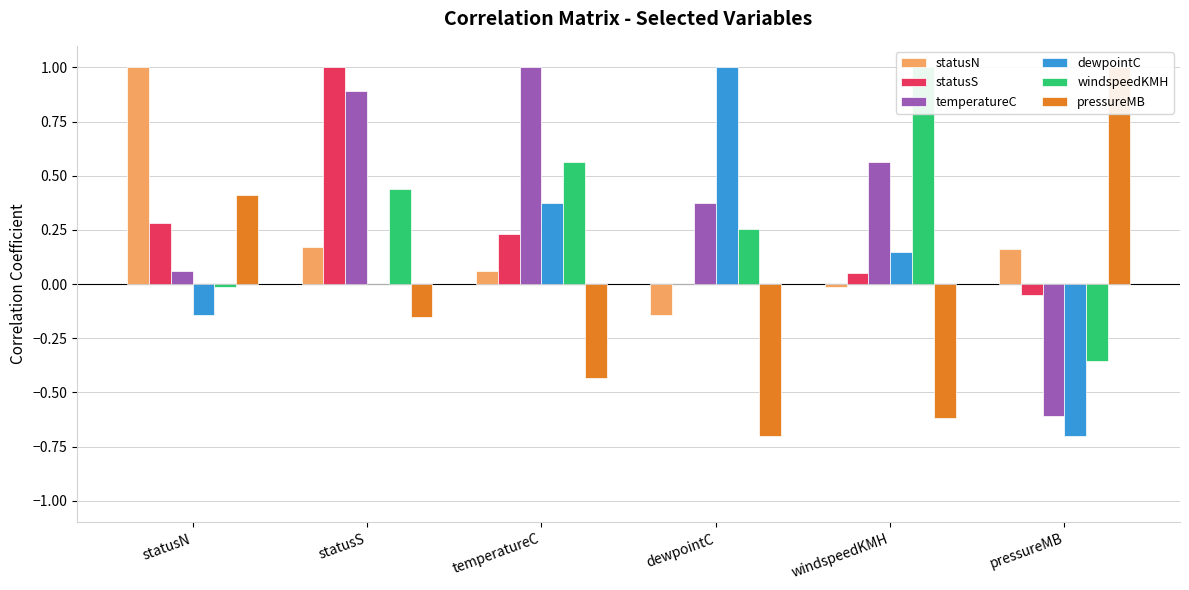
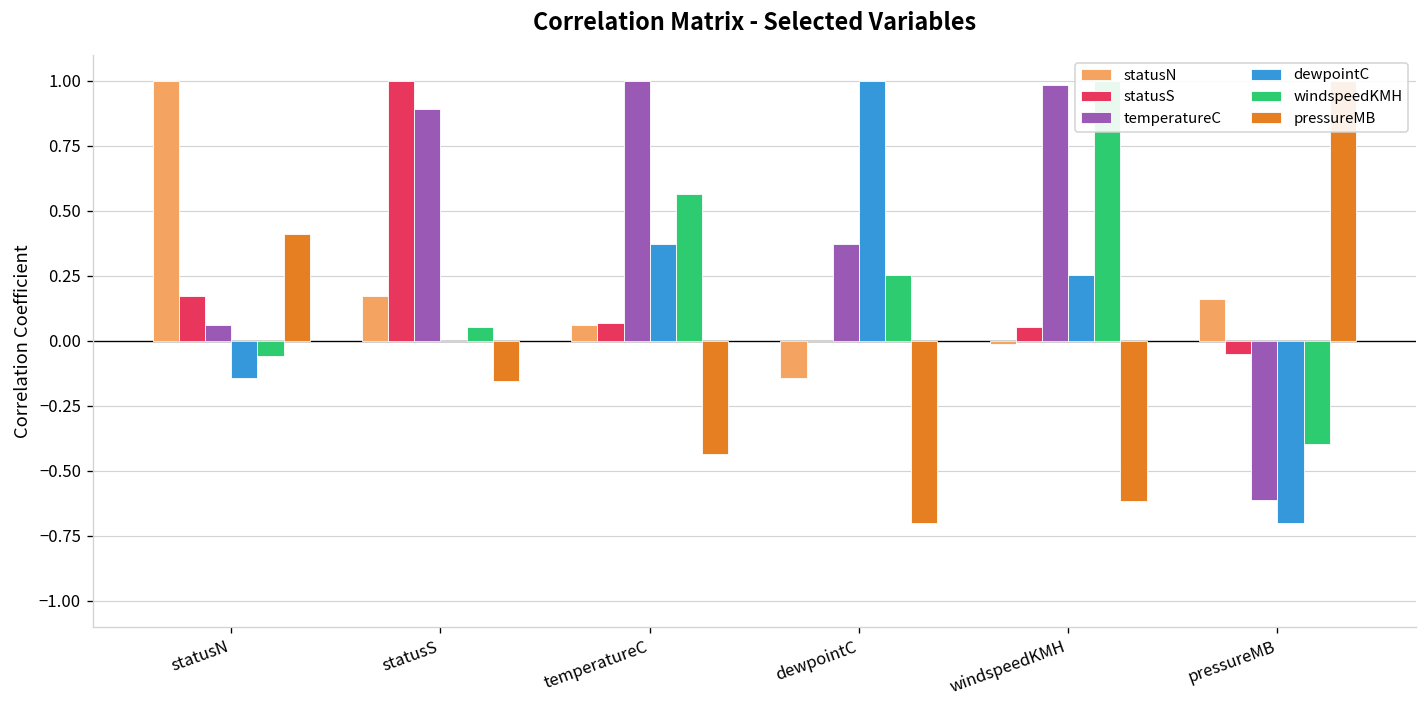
statusS, statusN: 0.28 -> 0.17
windspeedKMH, statusN: -0.01 -> -0.06
windspeedKMH, statusS: 0.44 -> 0.05
statusS, temperatureC: 0.23 -> 0.07
temperatureC, windspeedKMH: 0.56 -> 0.99
dewpointC, windspeedKMH: 0.15 -> 0.25
windspeedKMH, pressureMB: -0.36 -> -0.40
